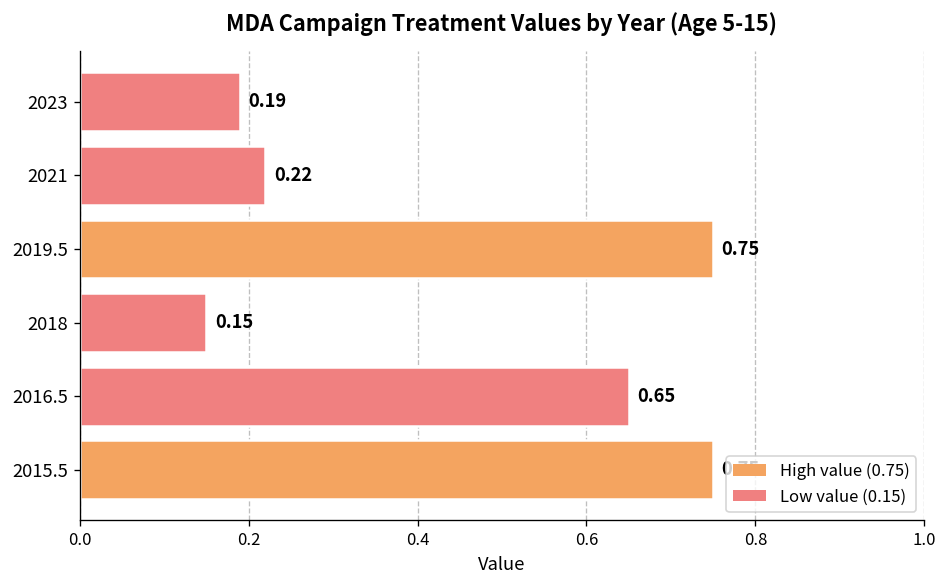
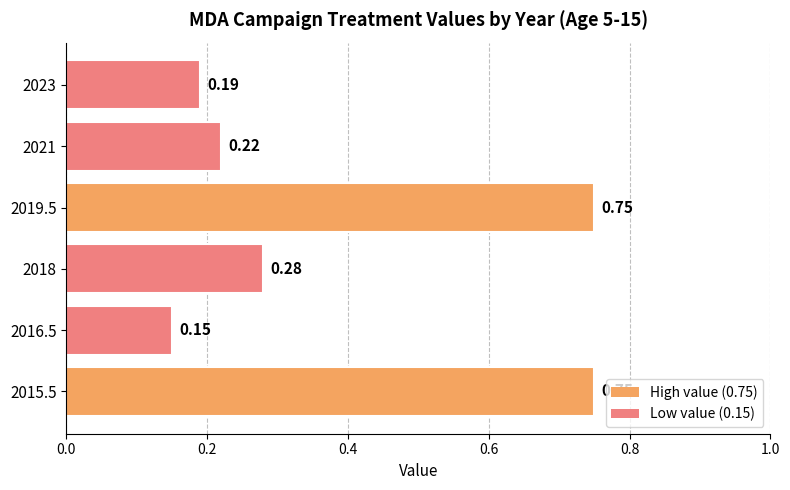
2018: 0.15 -> 0.28
2016.5: 0.65 -> 0.15
